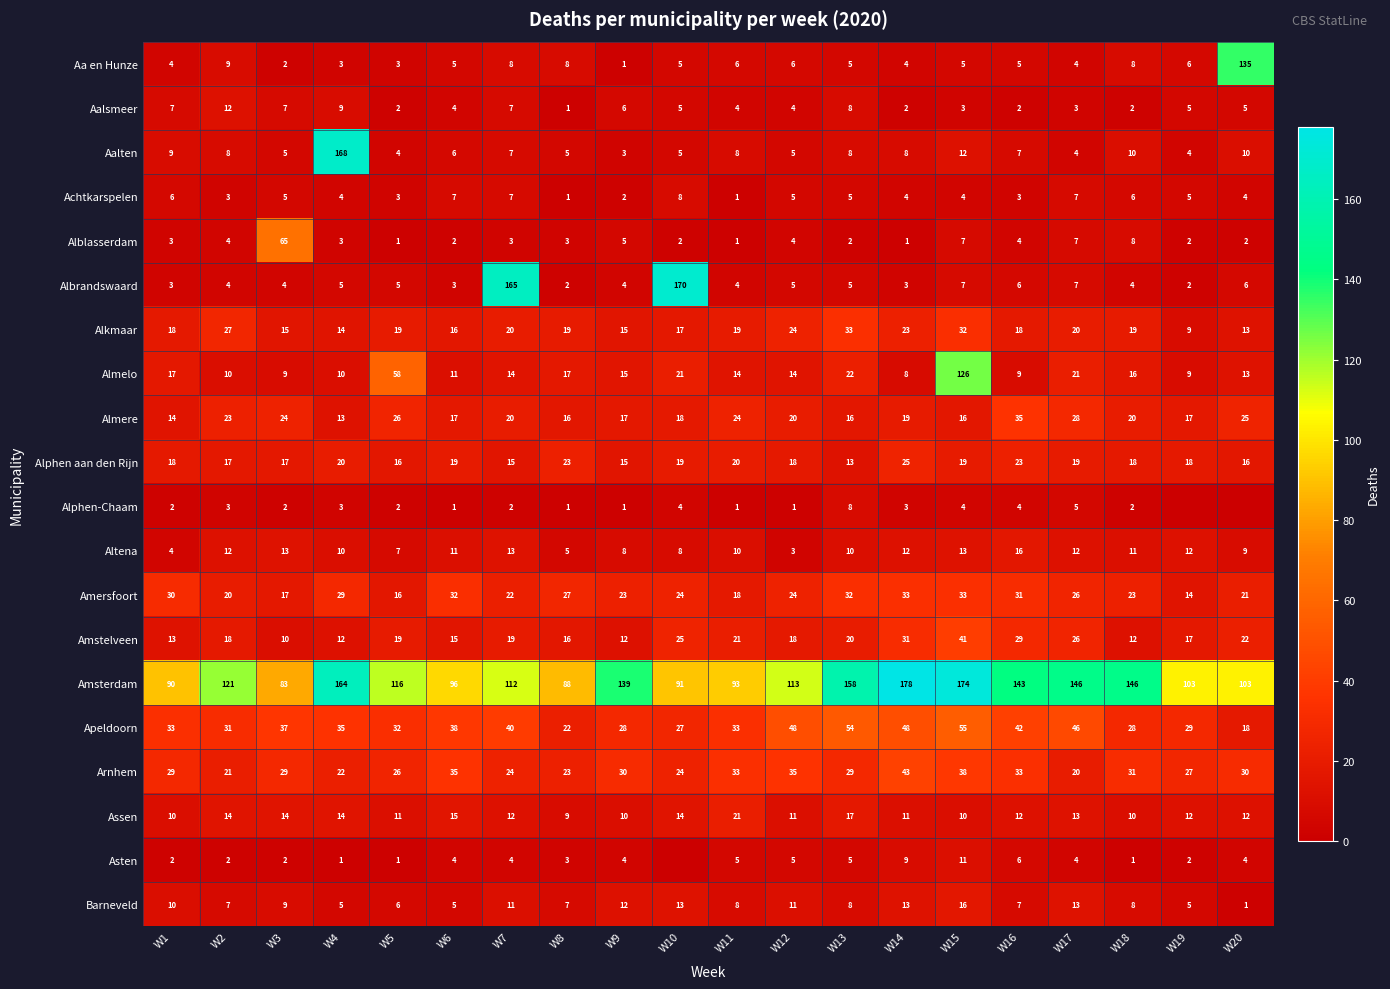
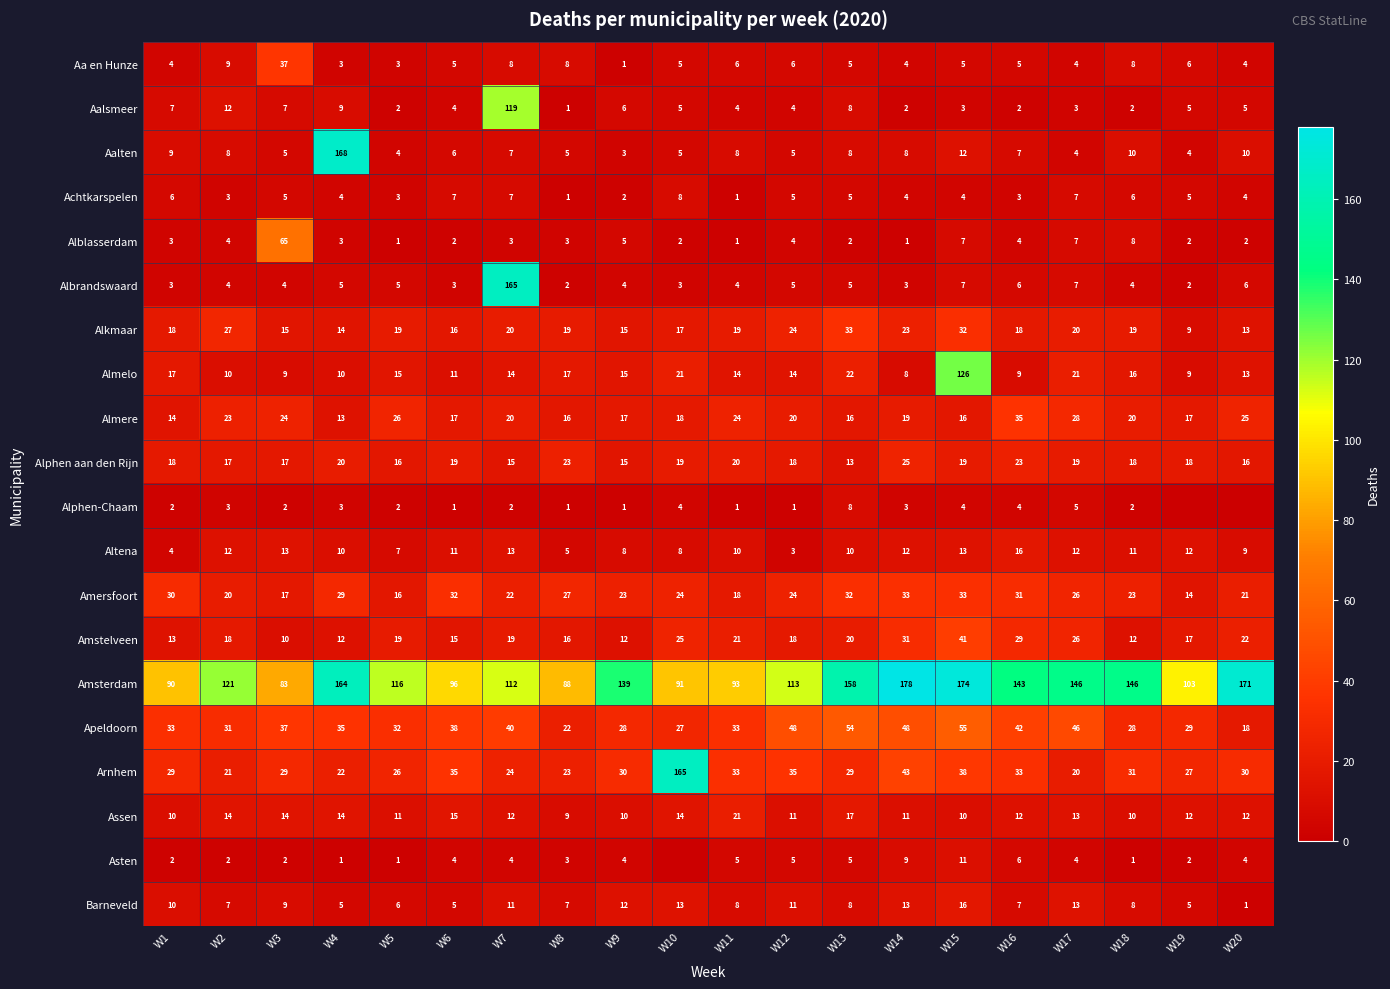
Aa en Hunze, W3: 2 -> 37
Aa en Hunze, W20: 135 -> 4
Aalsmeer, W7: 7 -> 119
Albrandswaard, W10: 170 -> 3
Almelo, W5: 58 -> 15
Amsterdam, W20: 103 -> 171
Arnhem, W10: 24 -> 165
